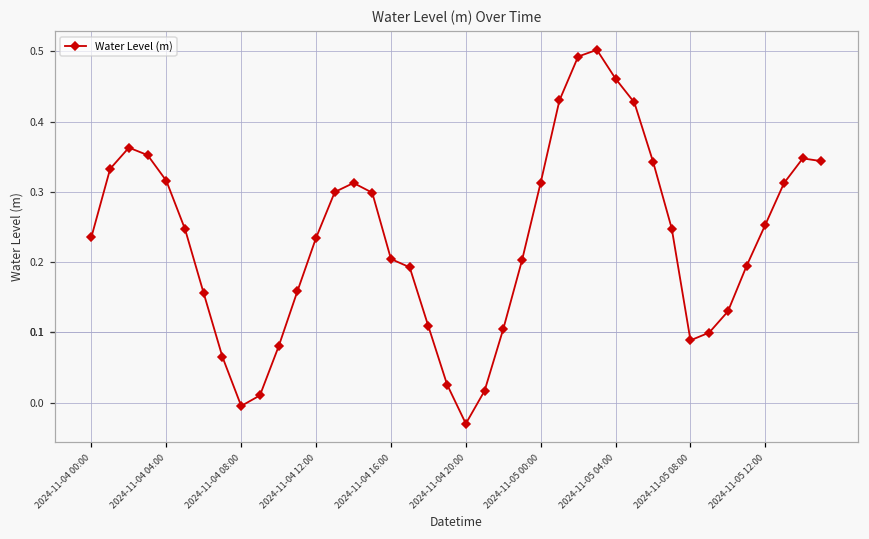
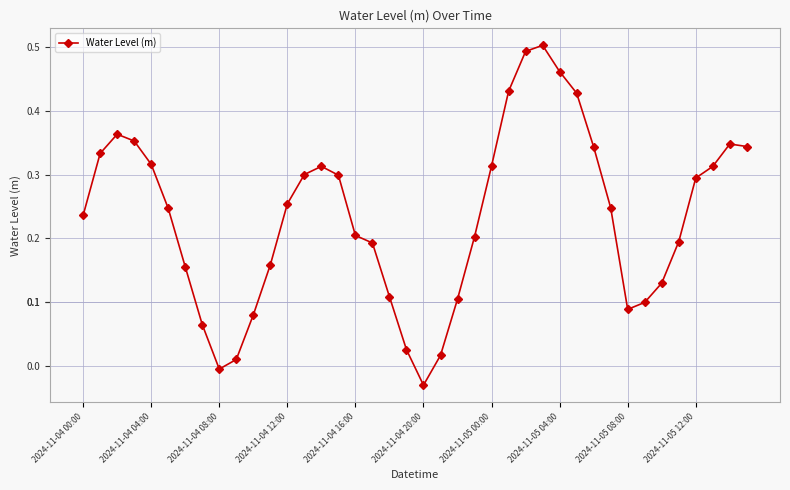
2024-11-04 12:00: 0.23 -> 0.25
2024-11-05 12:00: 0.25 -> 0.29
